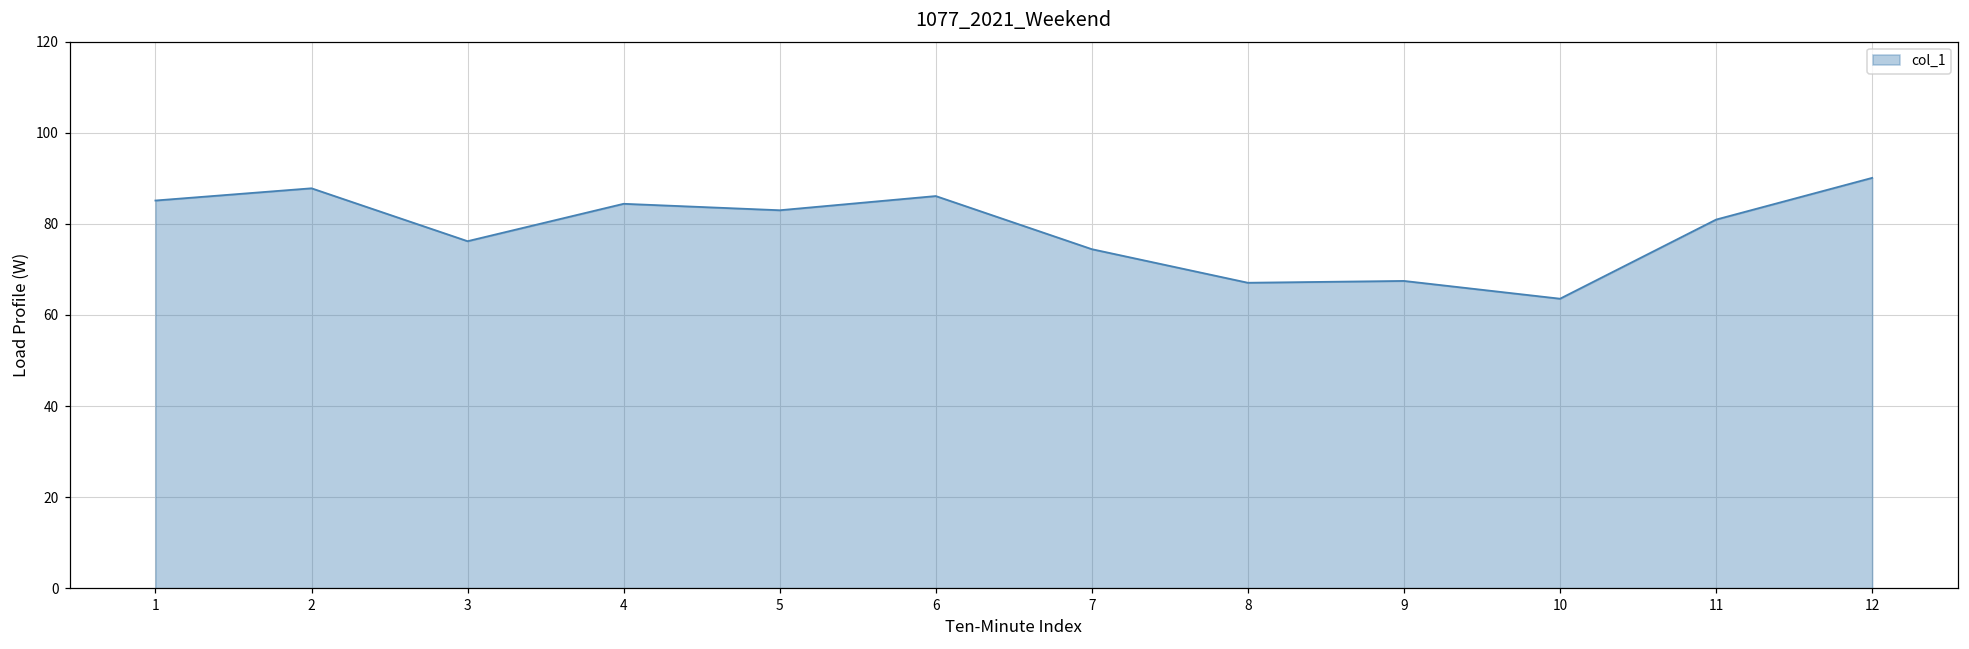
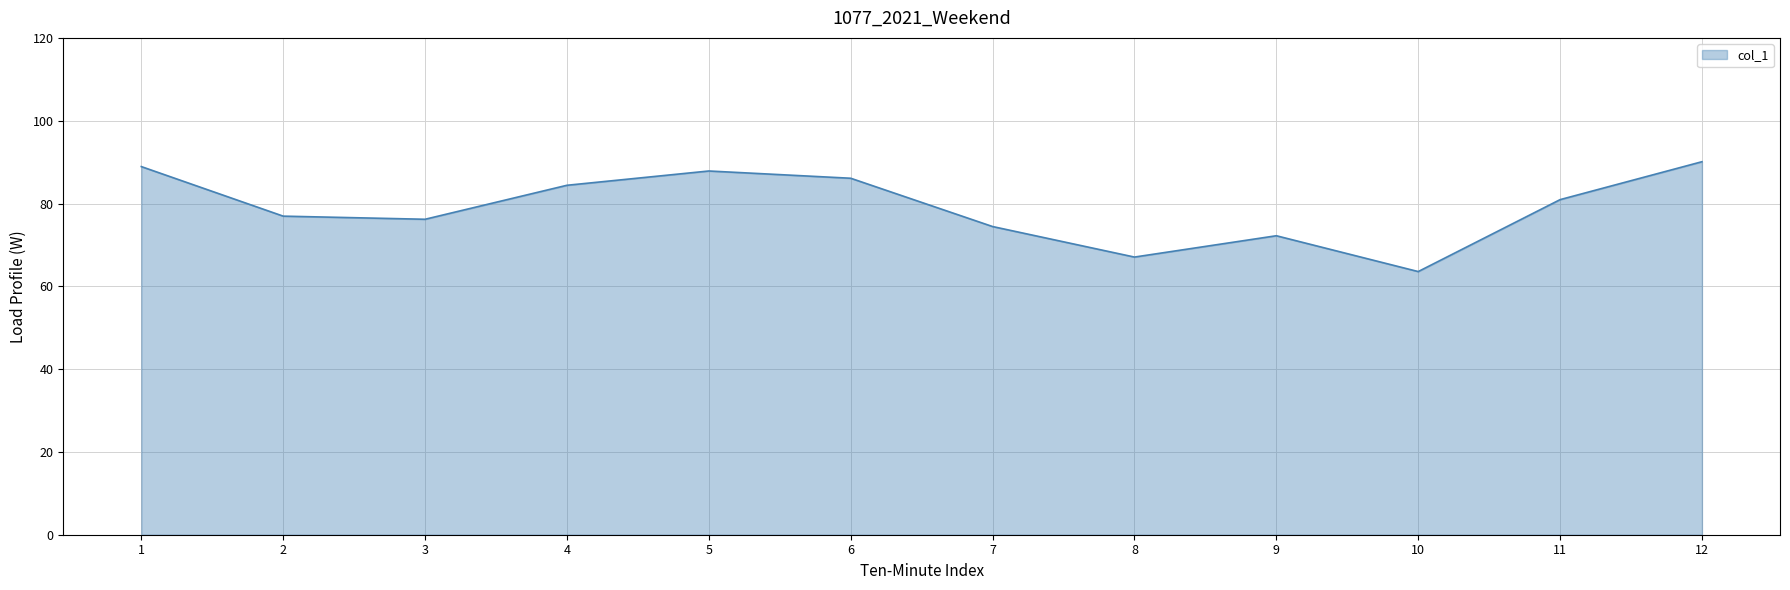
1: 85 -> 89
2: 88 -> 77
5: 83 -> 88
9: 67 -> 72
